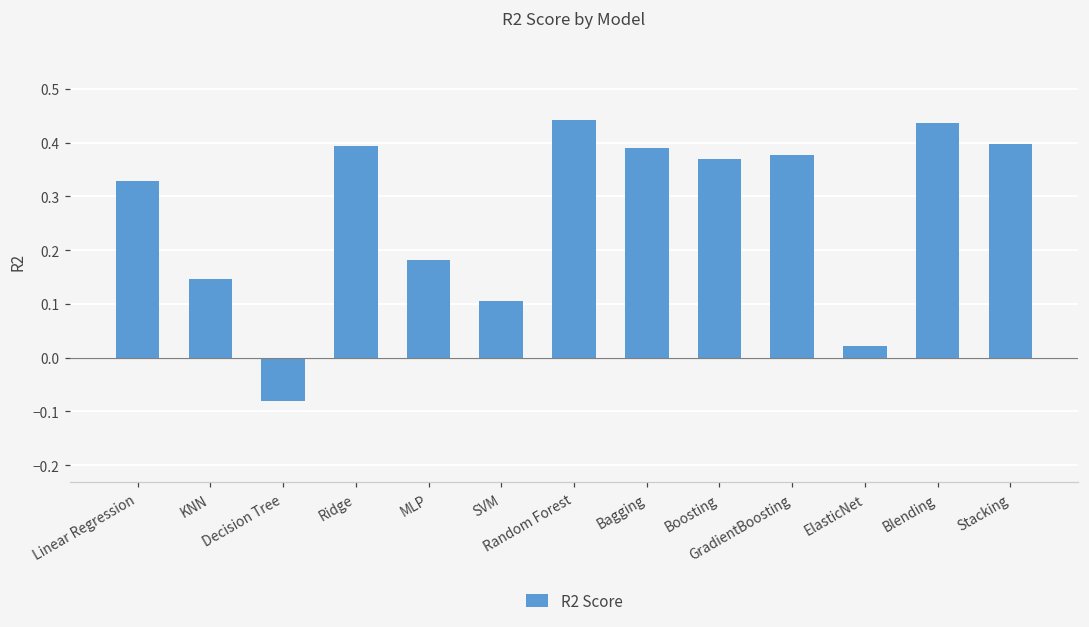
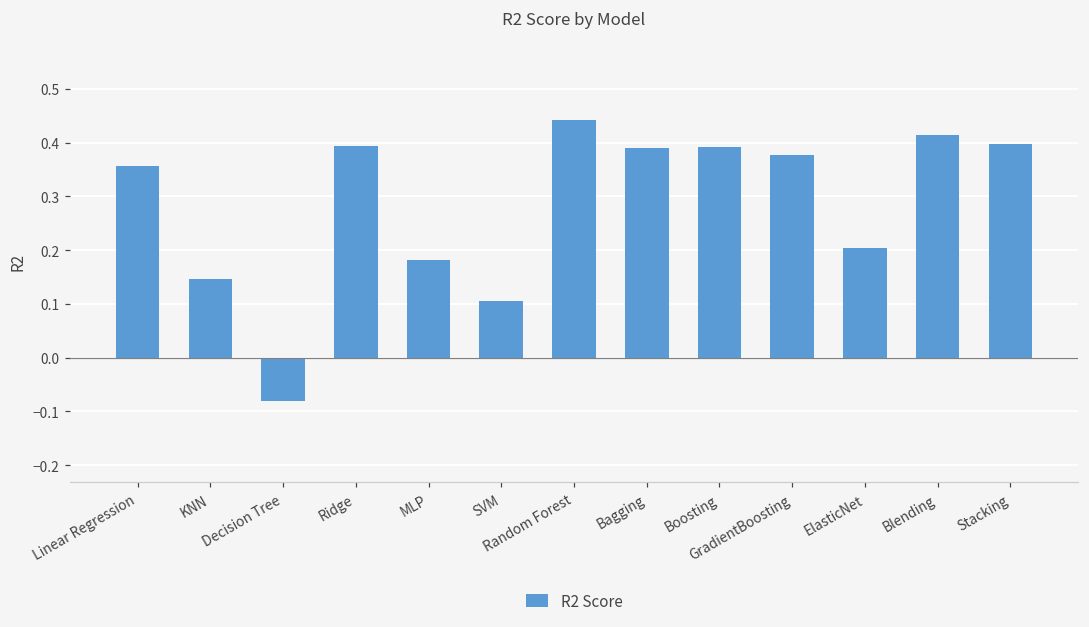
Linear Regression: 0.33 -> 0.36
Boosting: 0.37 -> 0.39
ElasticNet: 0.02 -> 0.20
Blending: 0.44 -> 0.41
